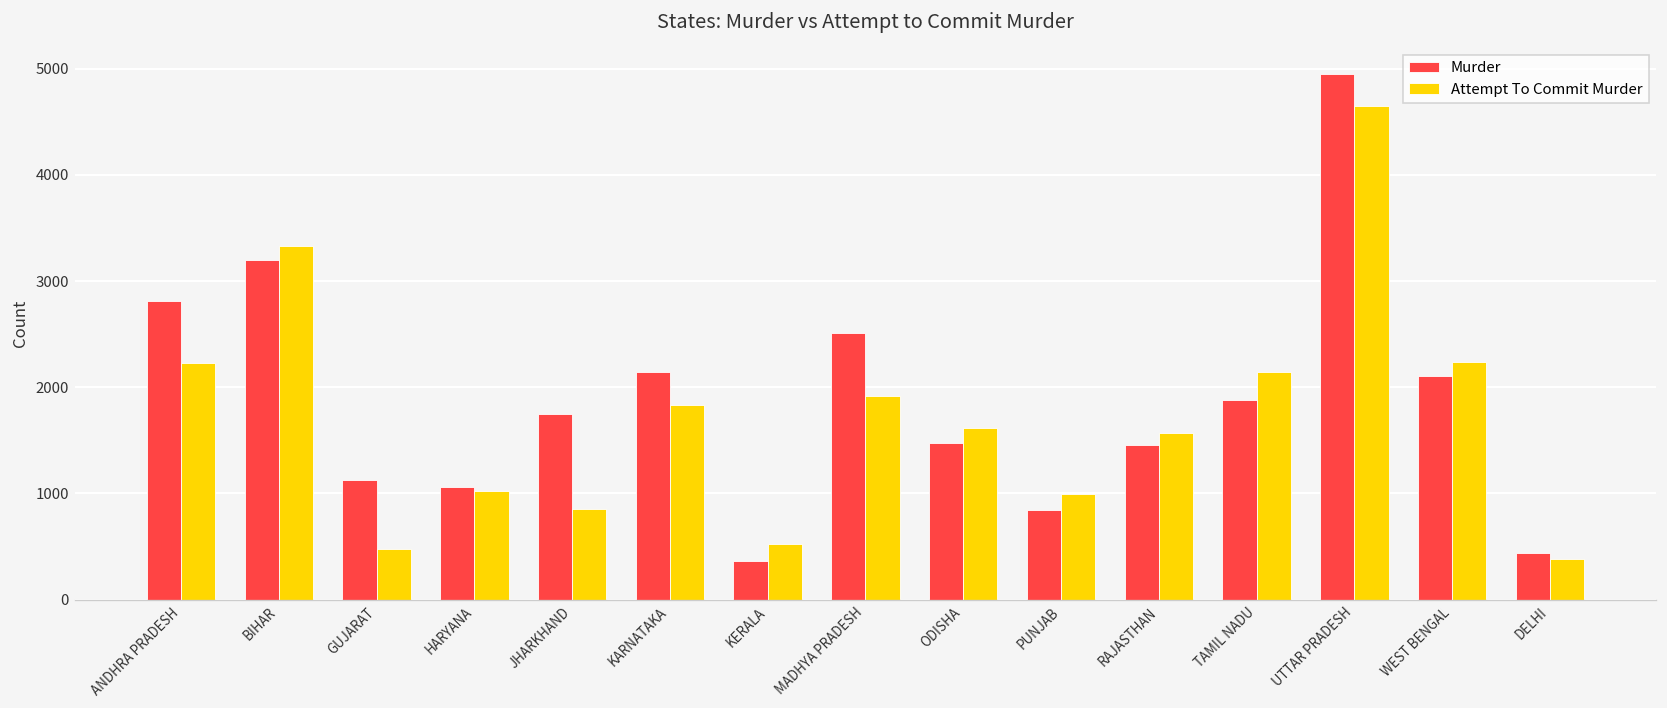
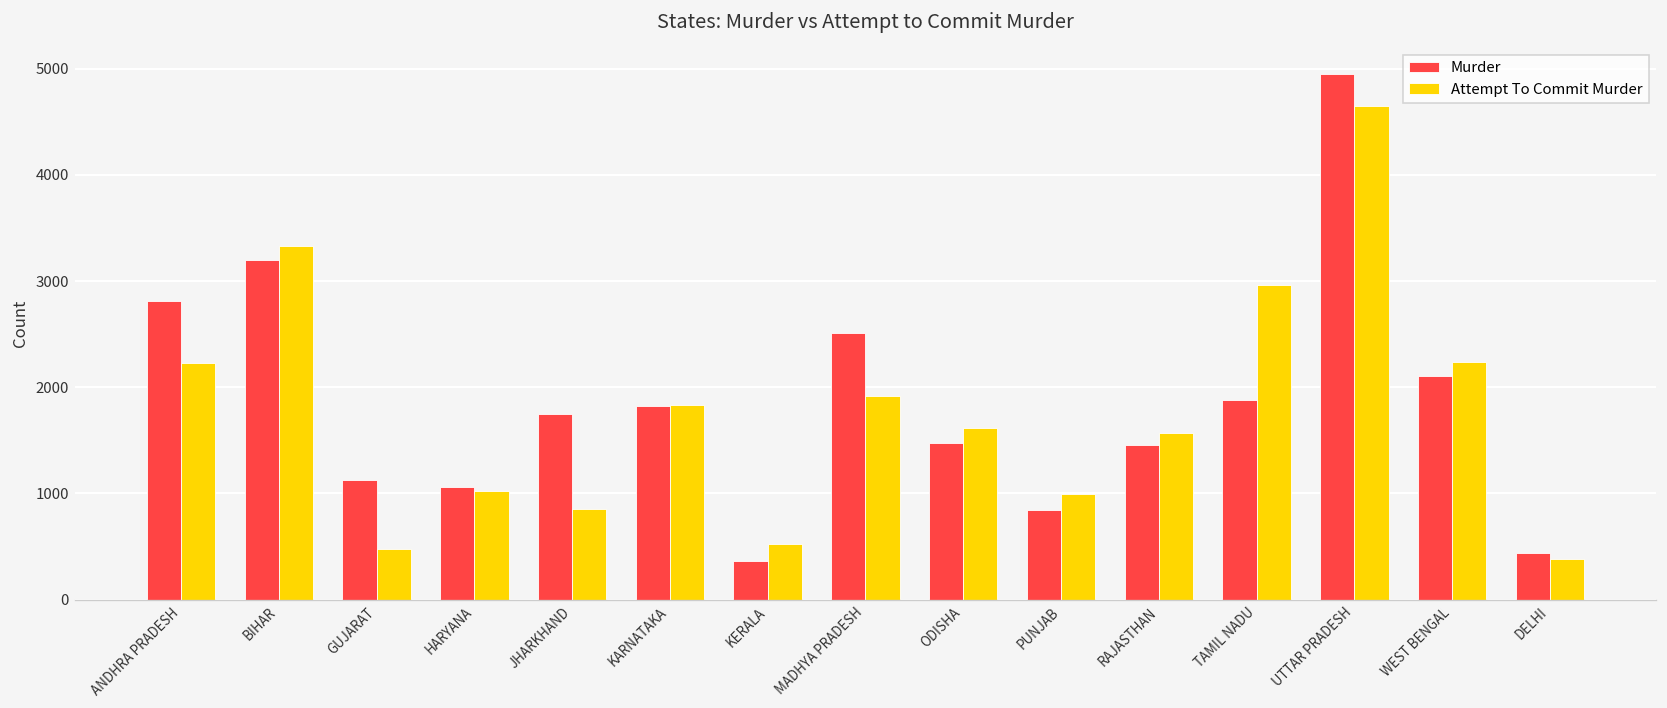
Murder, KARNATAKA: 2100 -> 1800
Attempt To Commit Murder, TAMIL NADU: 2100 -> 3000
